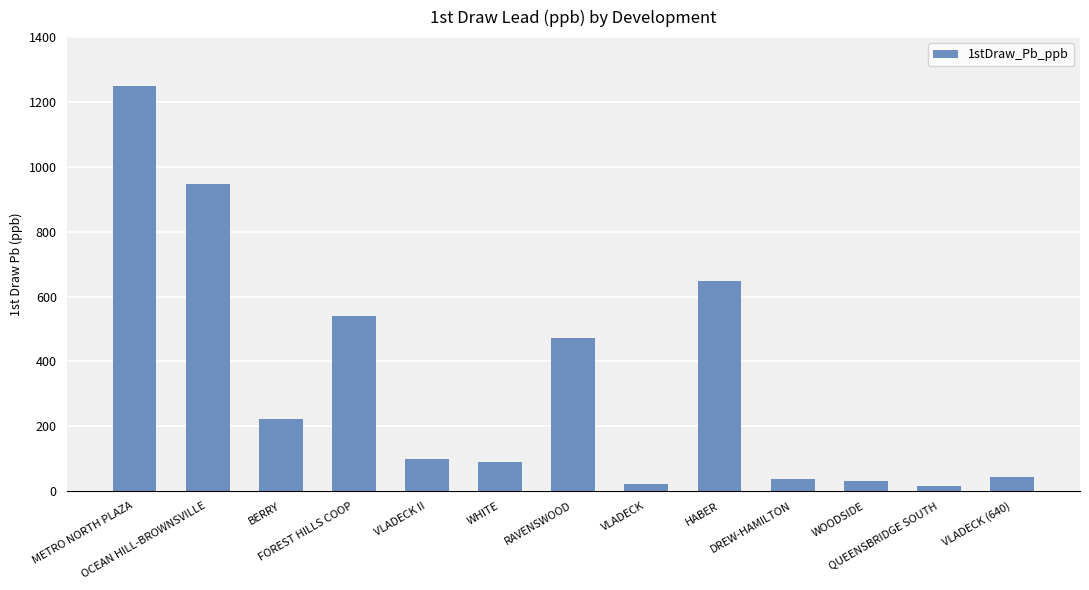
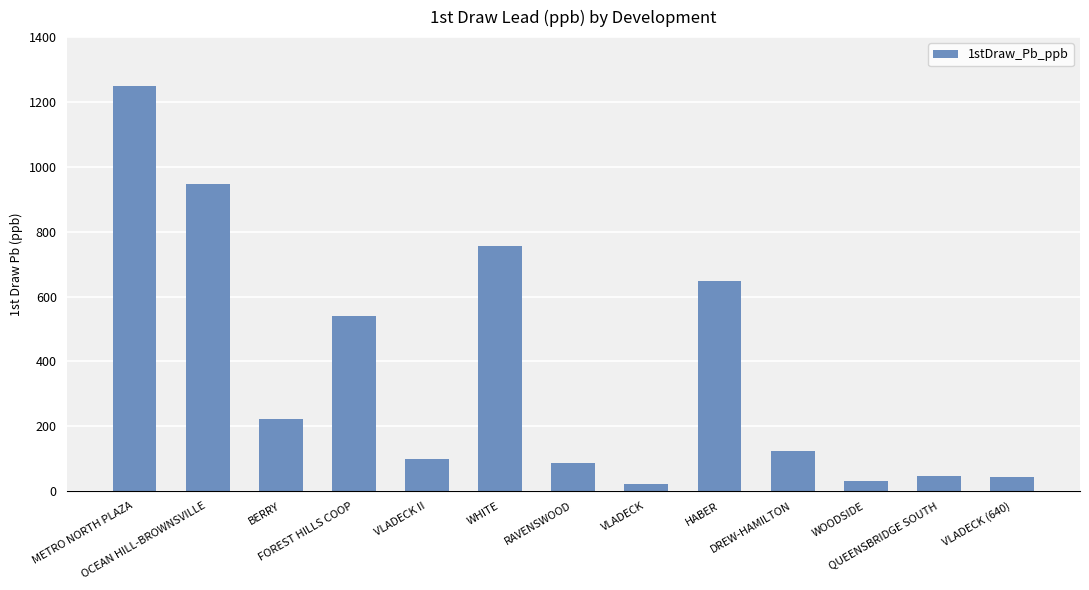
WHITE: 90 -> 760
RAVENSWOOD: 470 -> 90
DREW-HAMILTON: 40 -> 130
QUEENSBRIDGE SOUTH: 20 -> 50
